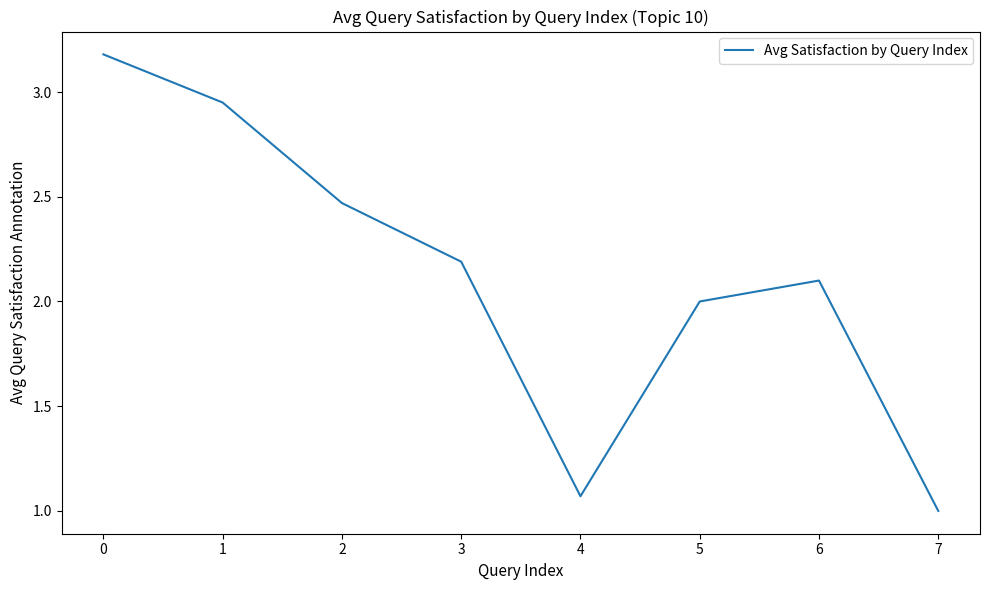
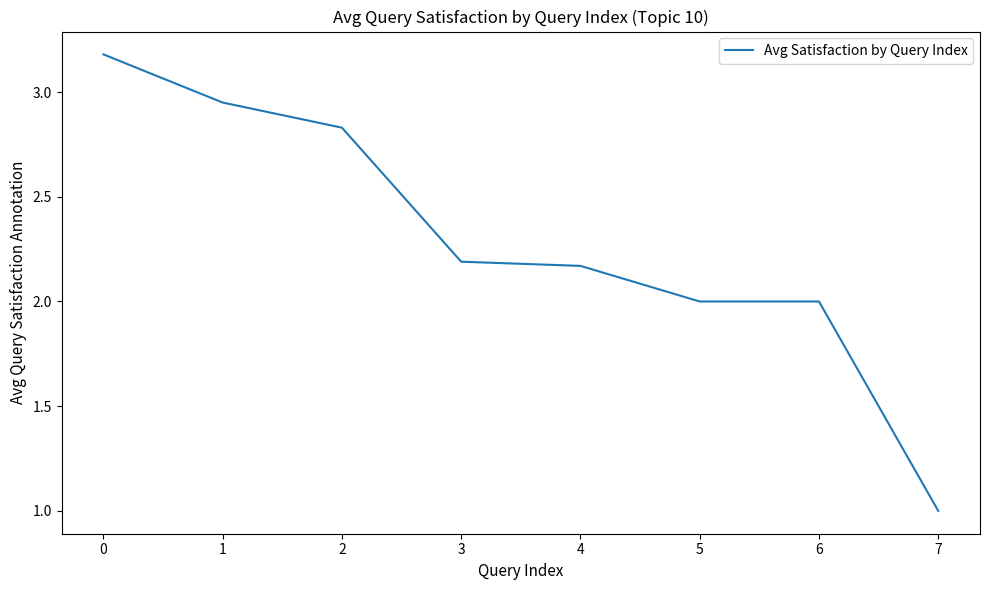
2: 2.47 -> 2.83
4: 1.07 -> 2.17
6: 2.1 -> 2.0
